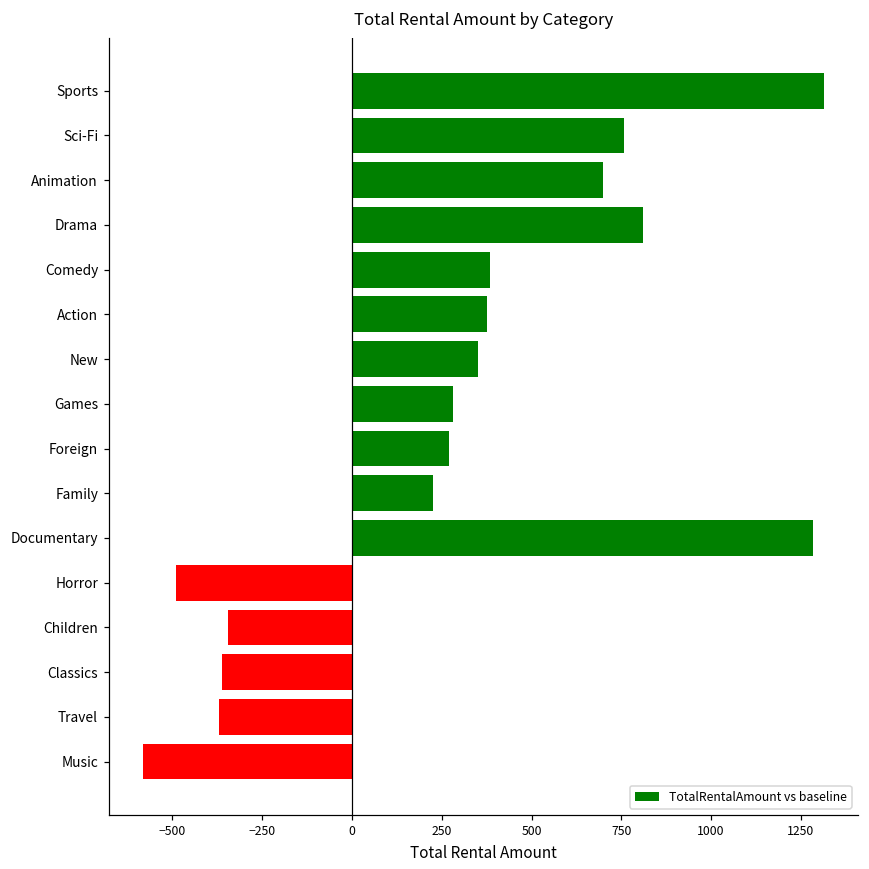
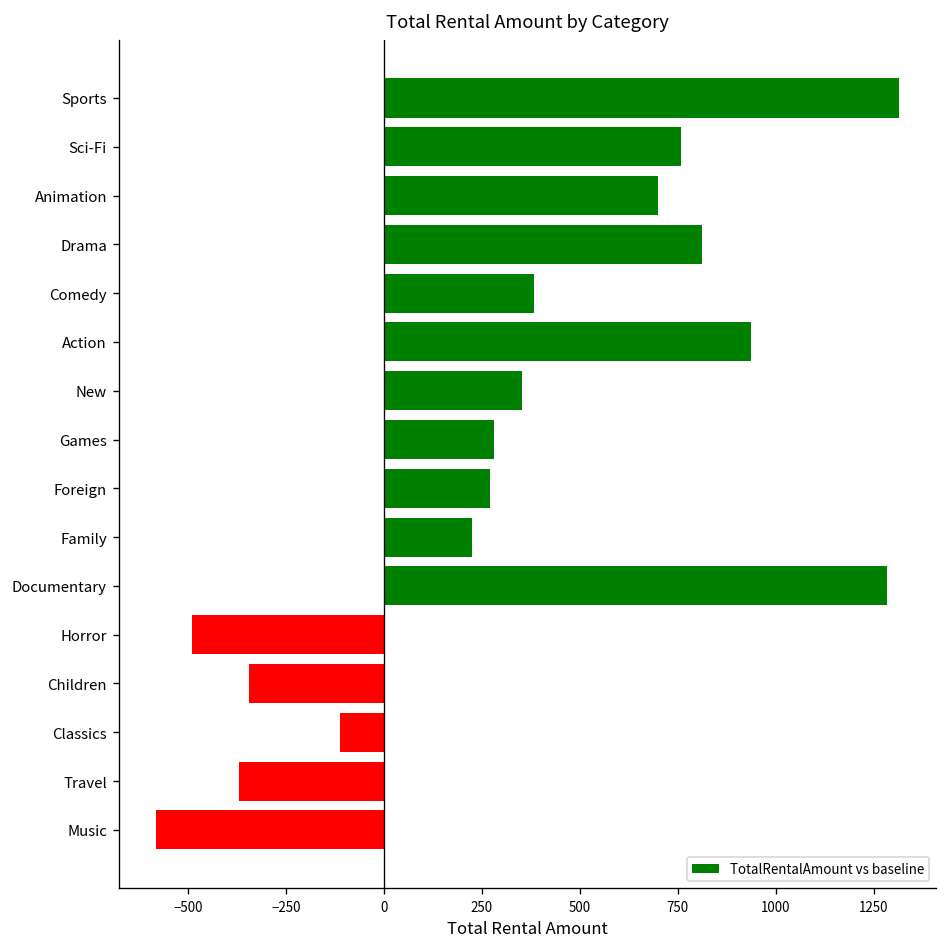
Action: 380 -> 940
Classics: -360 -> -110
